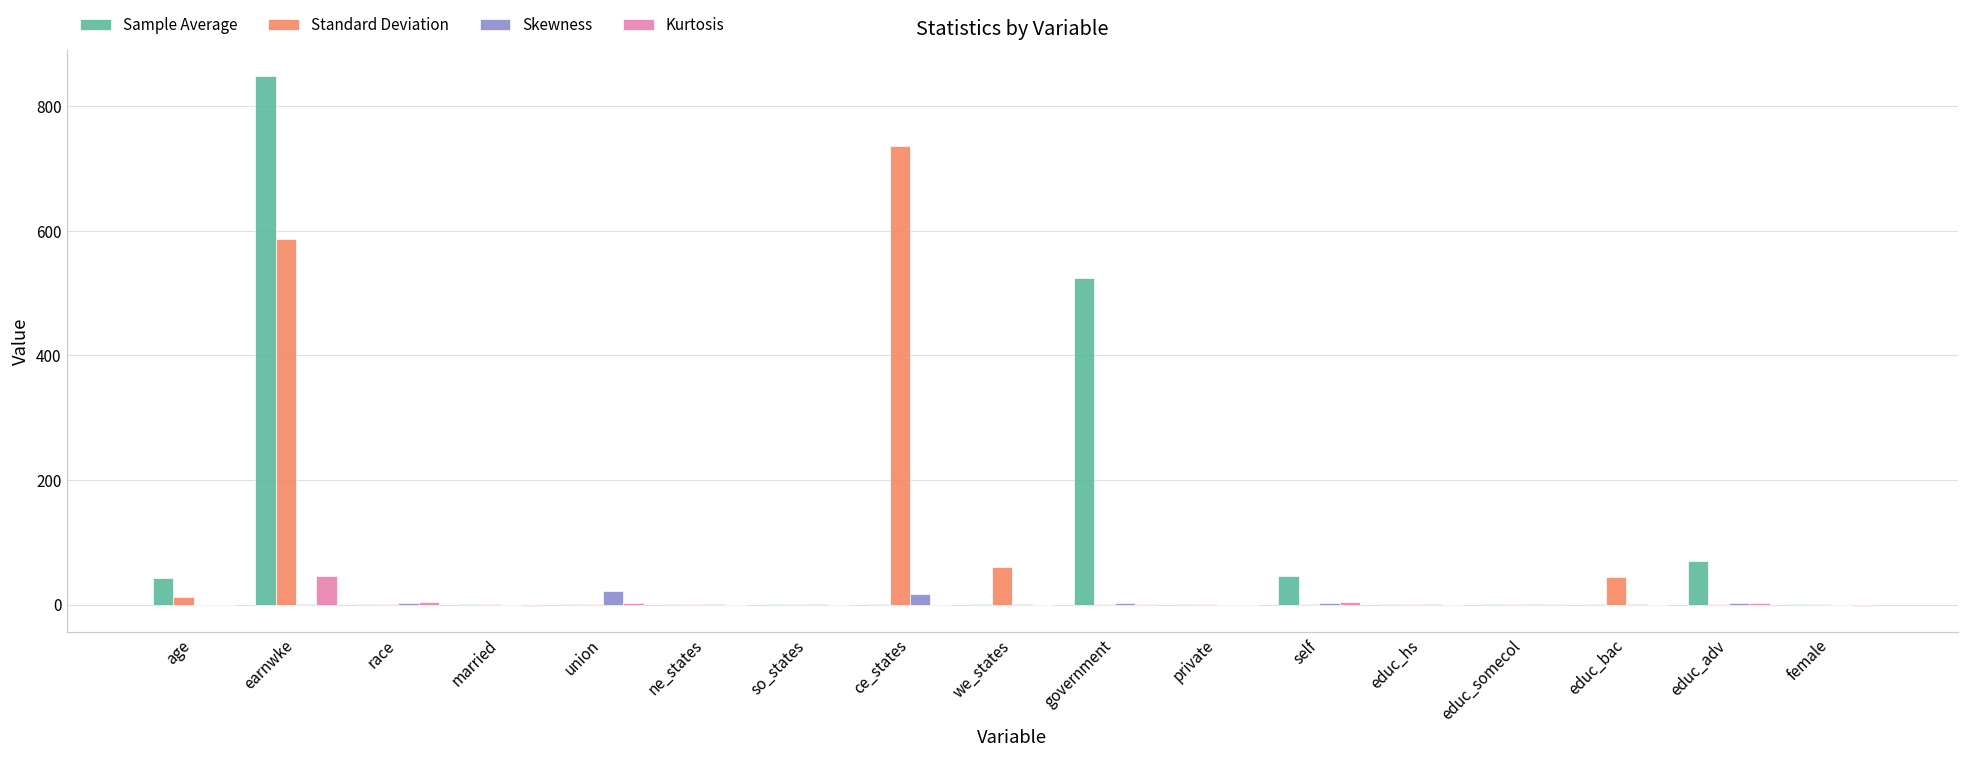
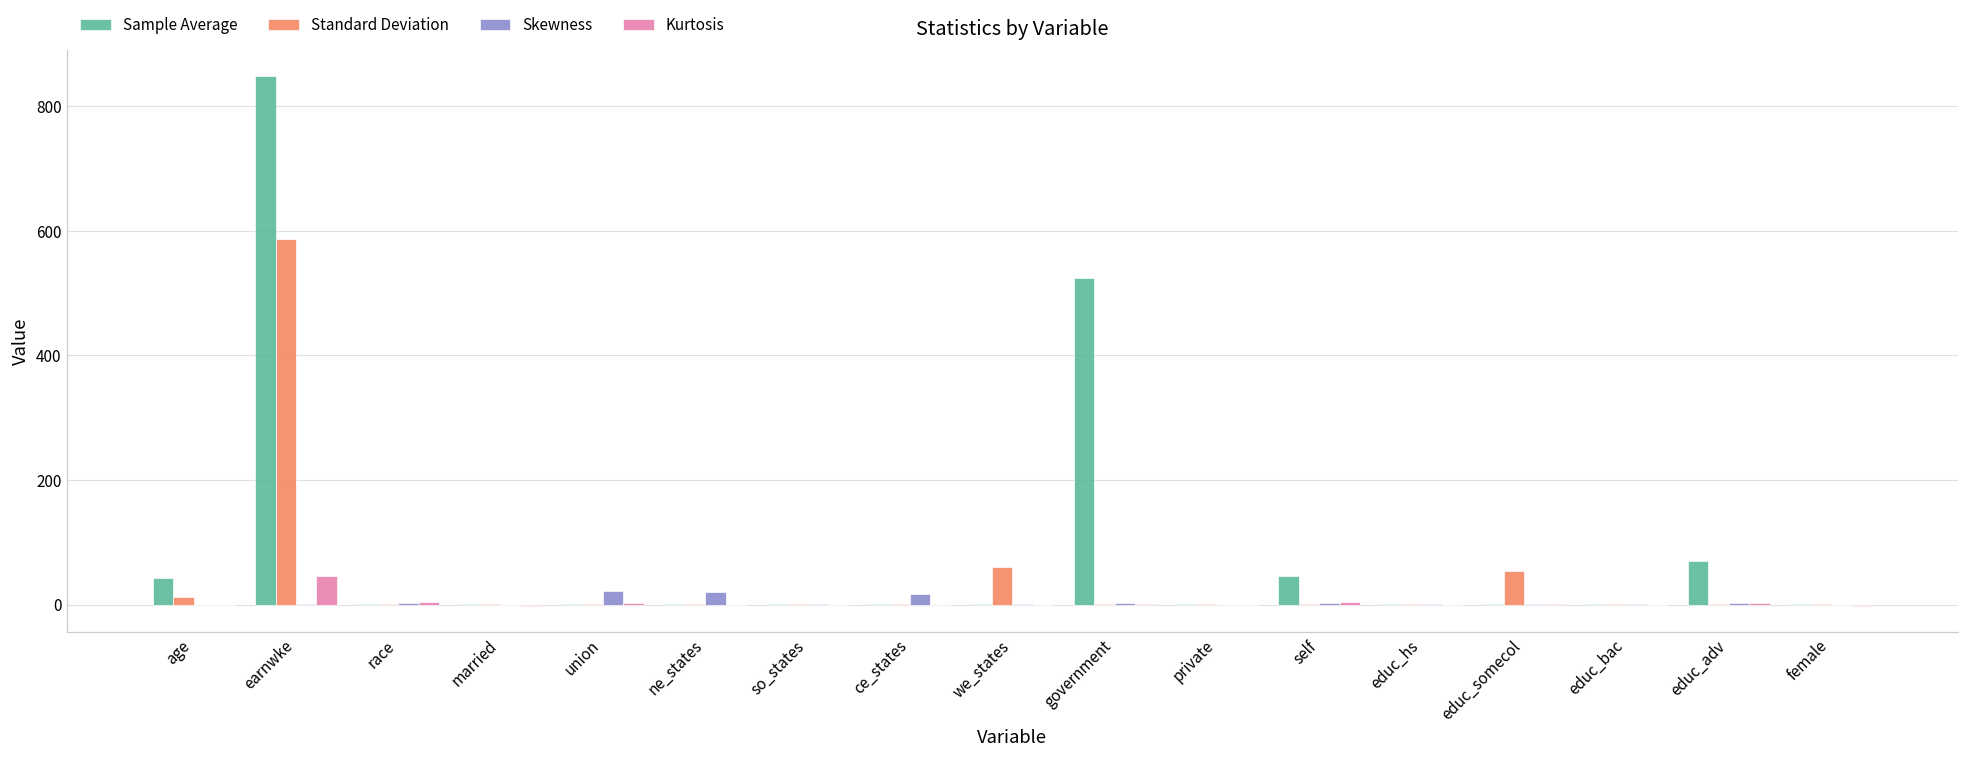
Skewness, ne_states: 0 -> 20
Standard Deviation, ce_states: 740 -> 0
Standard Deviation, educ_somecol: 0 -> 50
Standard Deviation, educ_bac: 40 -> 0
